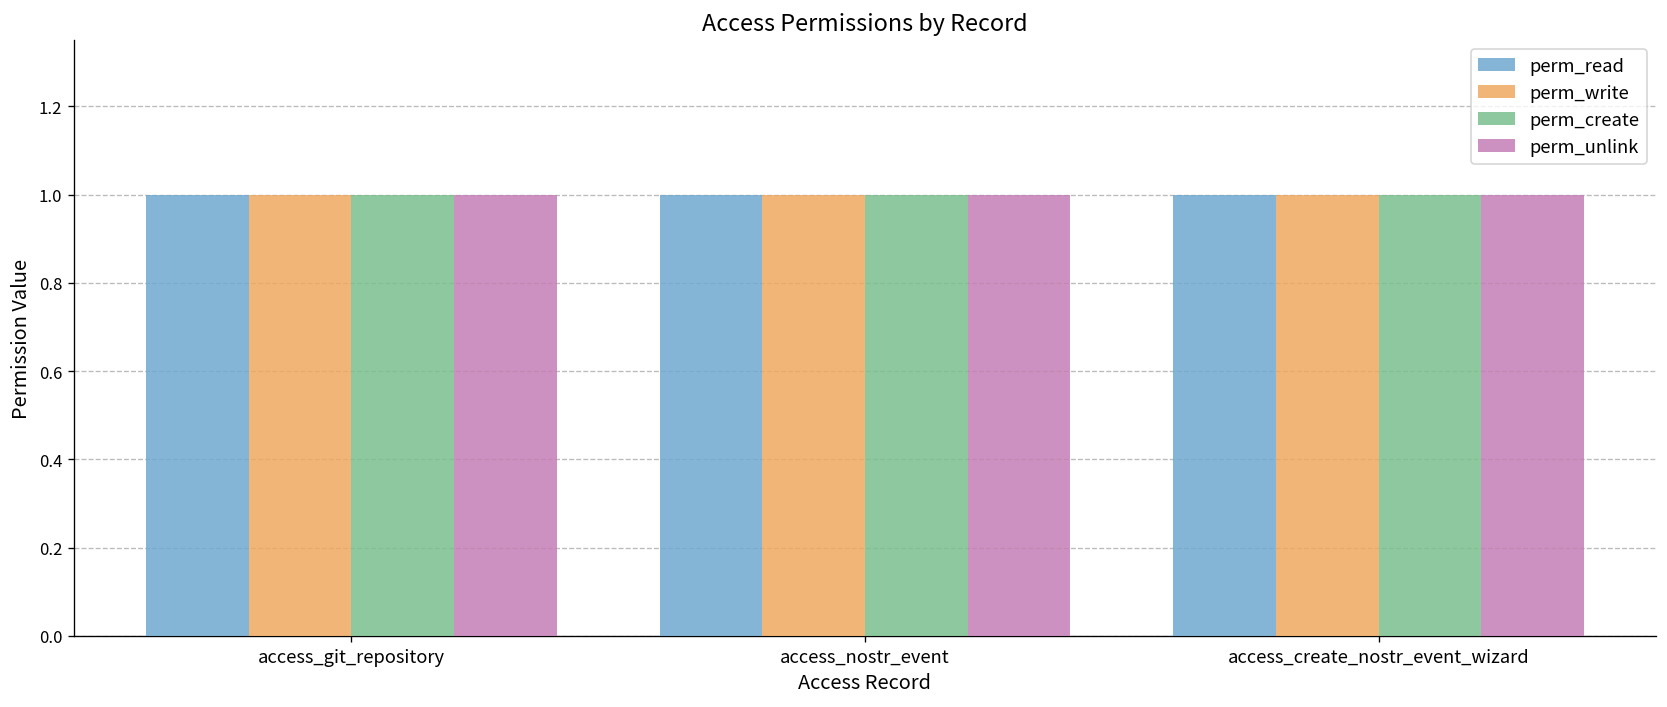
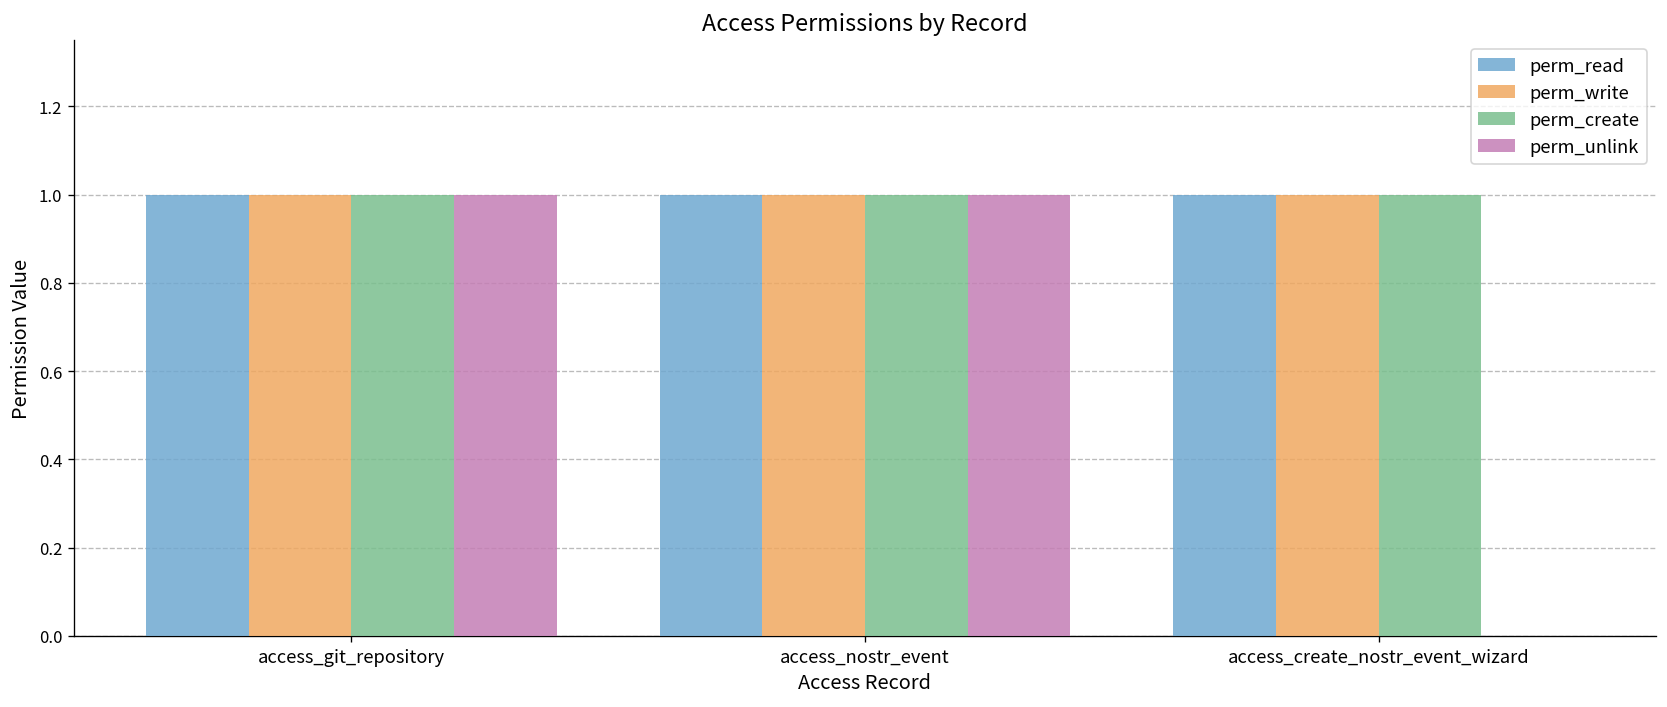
perm_unlink, access_create_nostr_event_wizard: 1 -> 0
